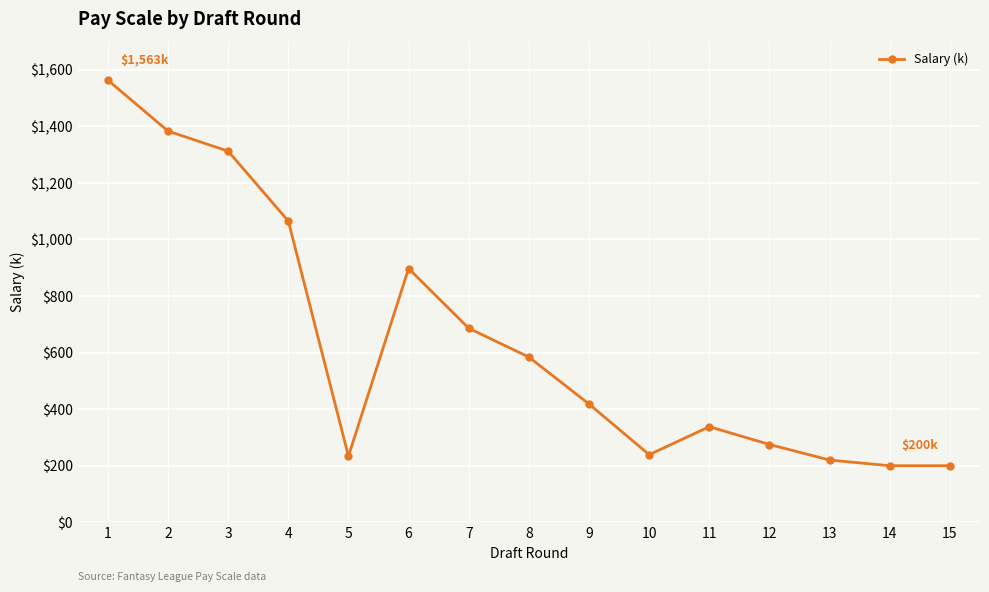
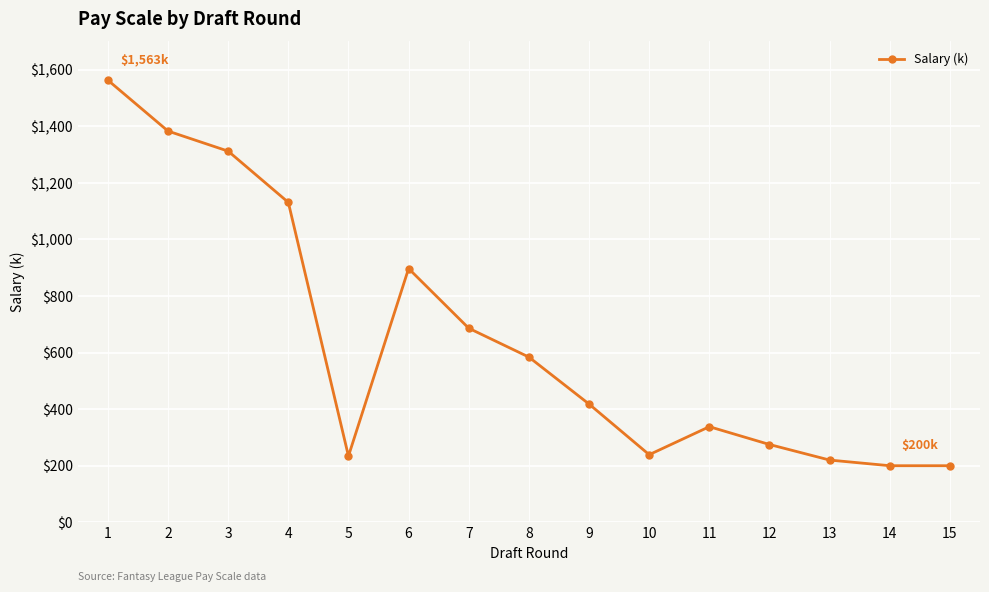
4: $1,070 -> $1,130
